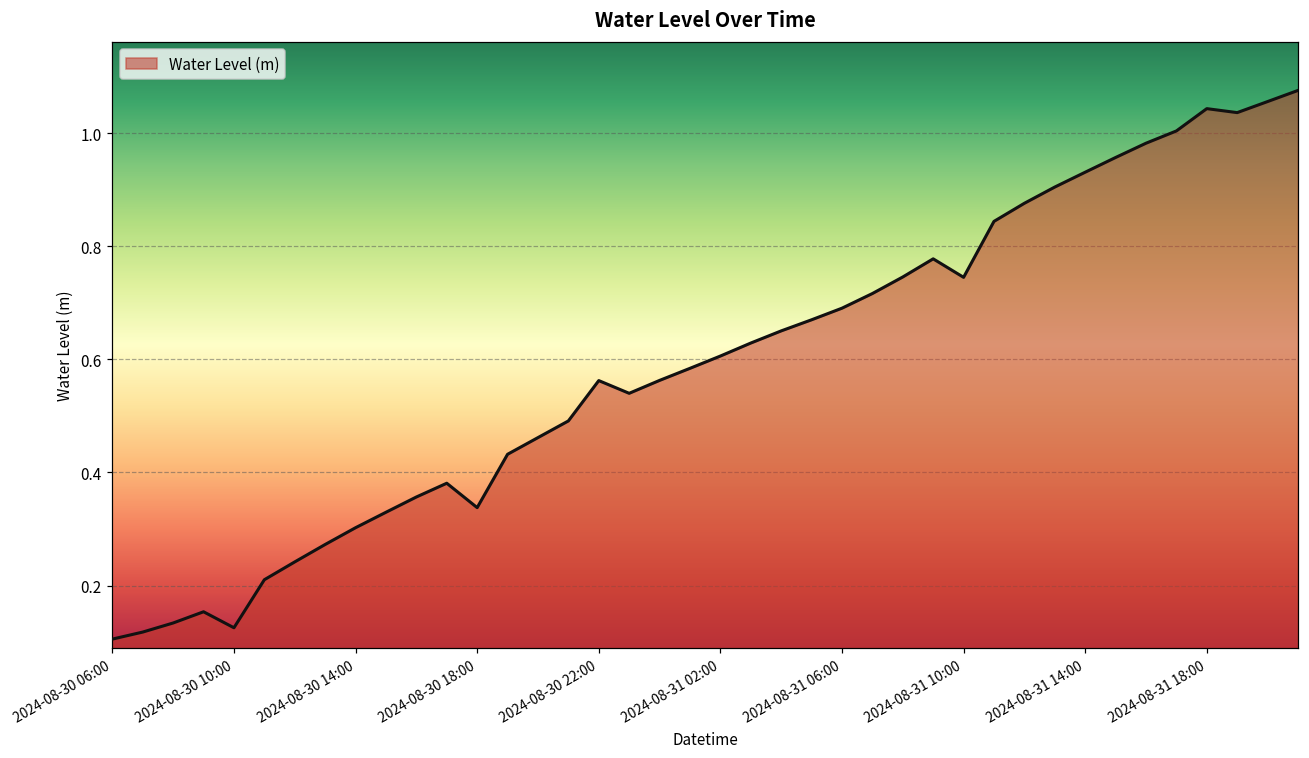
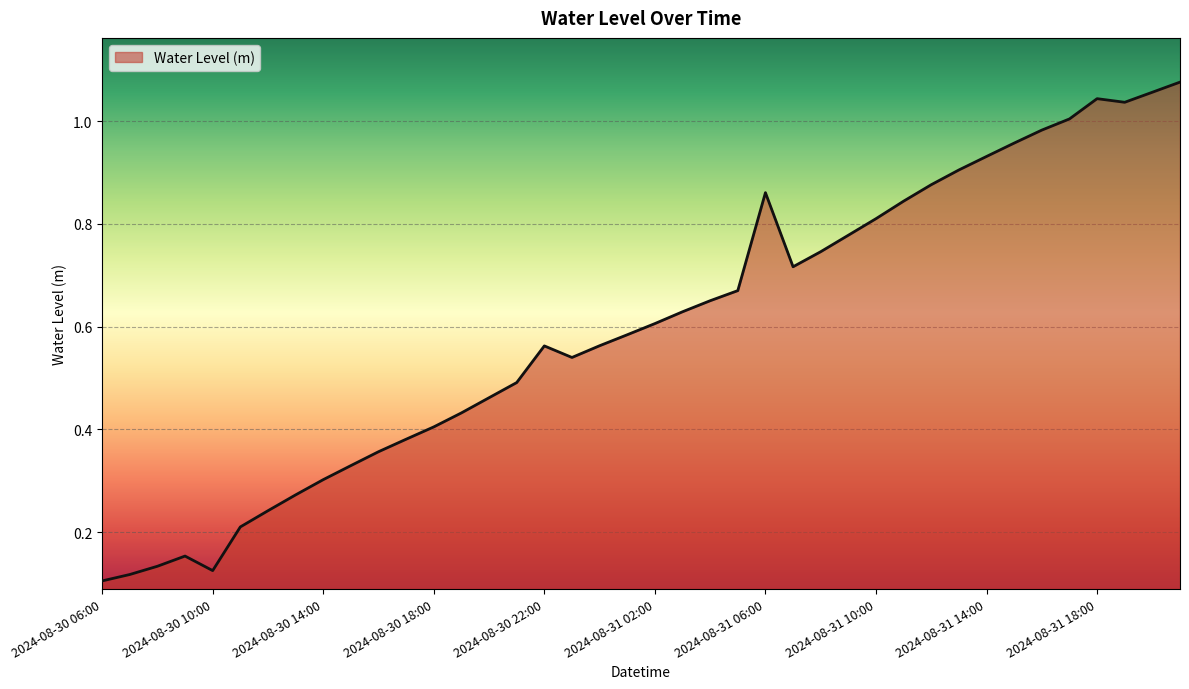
2024-08-30 18:00: 0.34 -> 0.40
2024-08-31 06:00: 0.69 -> 0.86
2024-08-31 10:00: 0.75 -> 0.81
